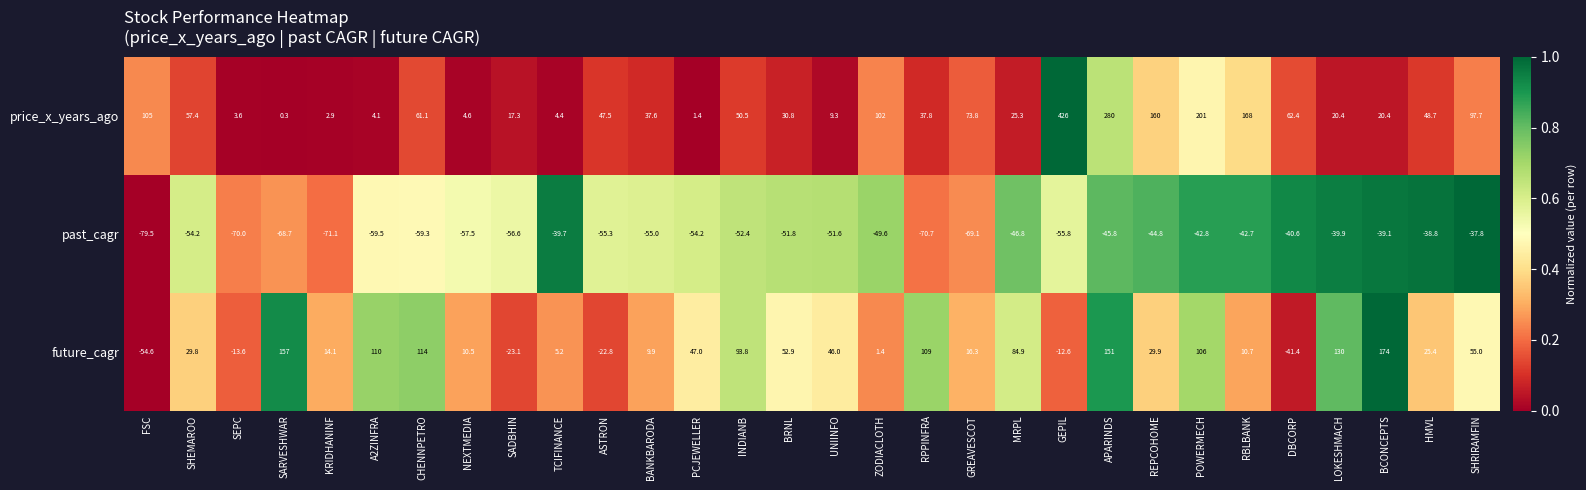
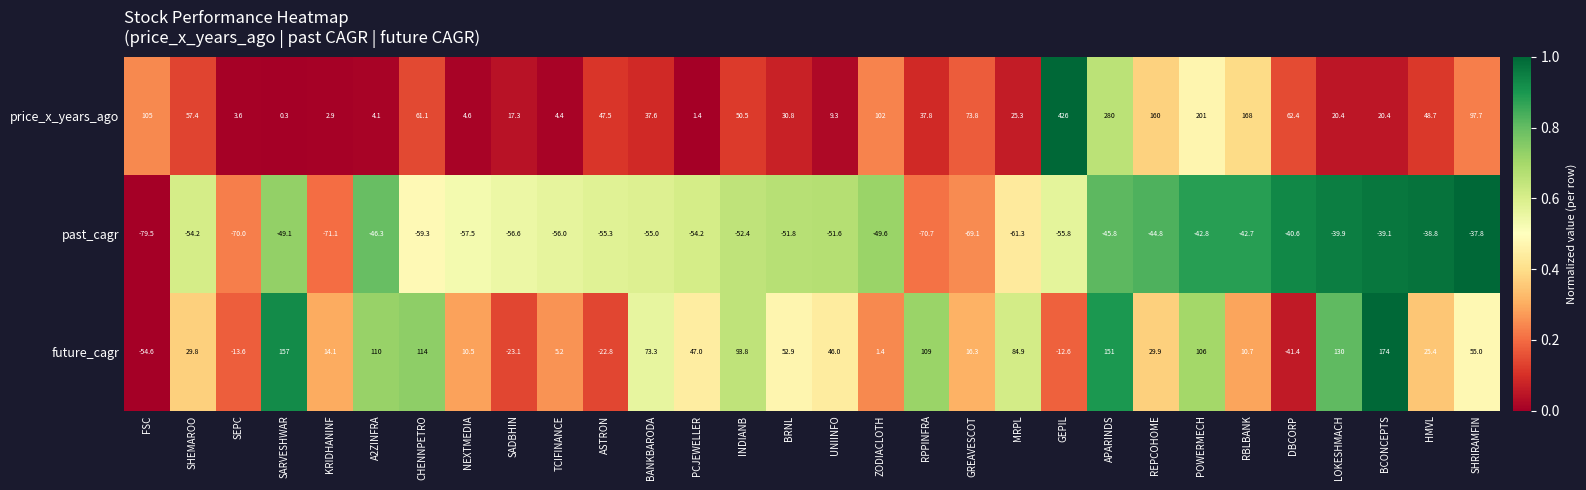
past_cagr, SARVESHWAR: -68.7 -> -49.1
past_cagr, A2ZINFRA: -59.5 -> -46.3
past_cagr, TCIFINANCE: -39.7 -> -56.0
past_cagr, MRPL: -46.8 -> -61.3
future_cagr, BANKBARODA: 9.9 -> 73.3
